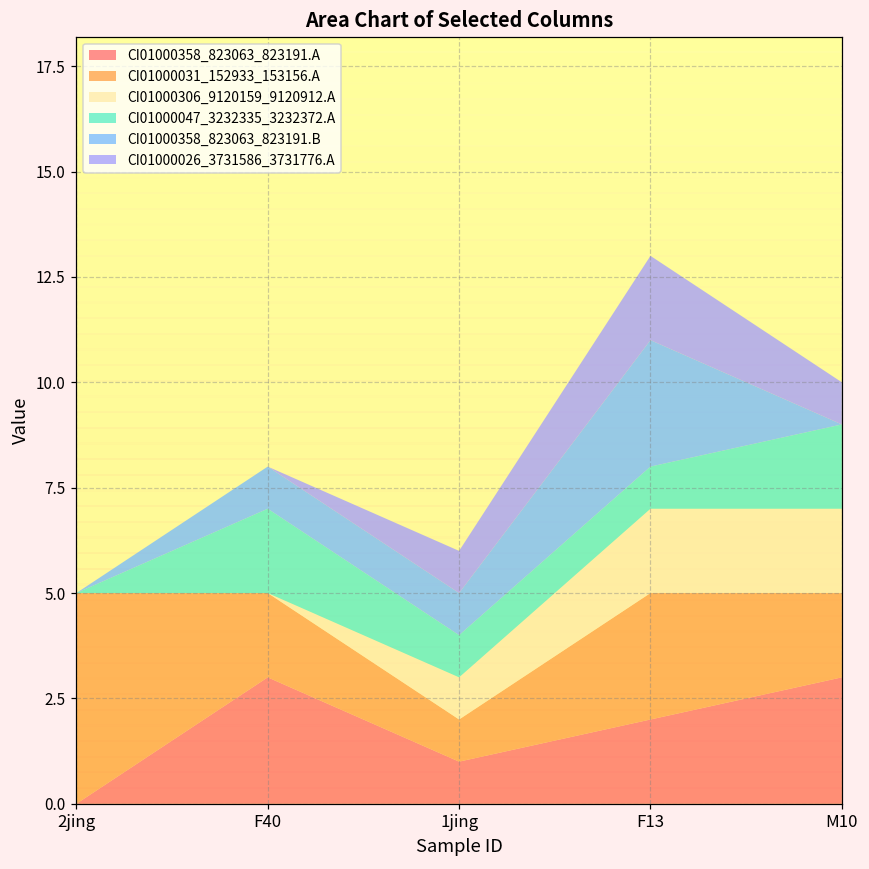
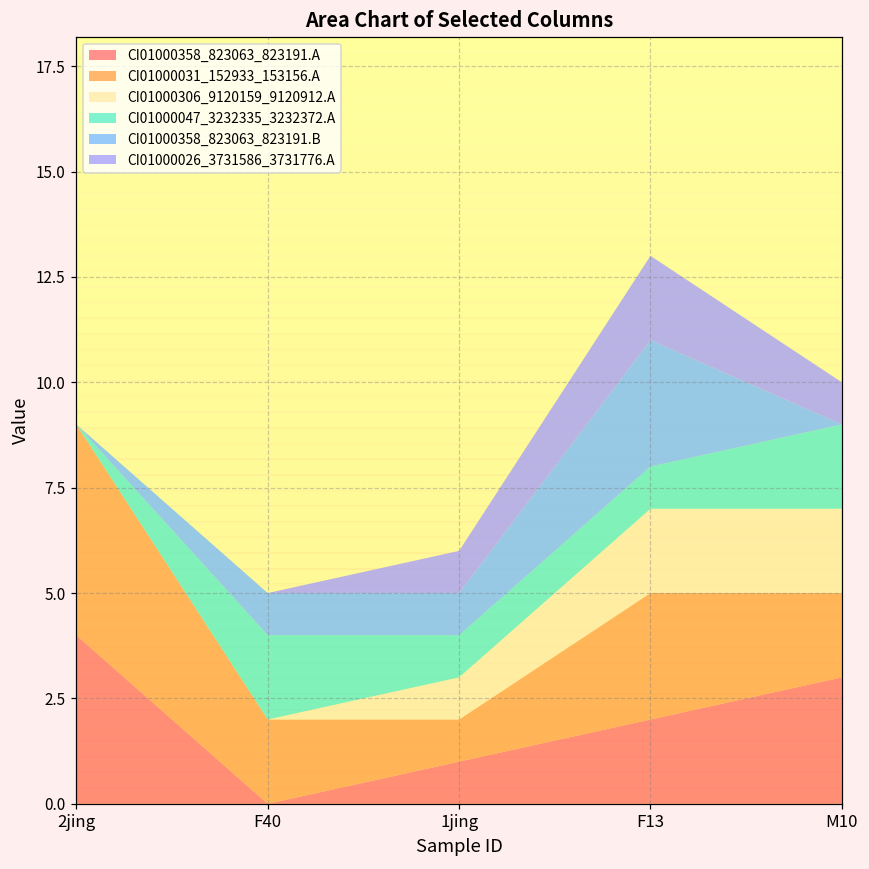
CI01000358_823063_823191.A, 2jing: 0 -> 4
CI01000358_823063_823191.A, F40: 3 -> 0
